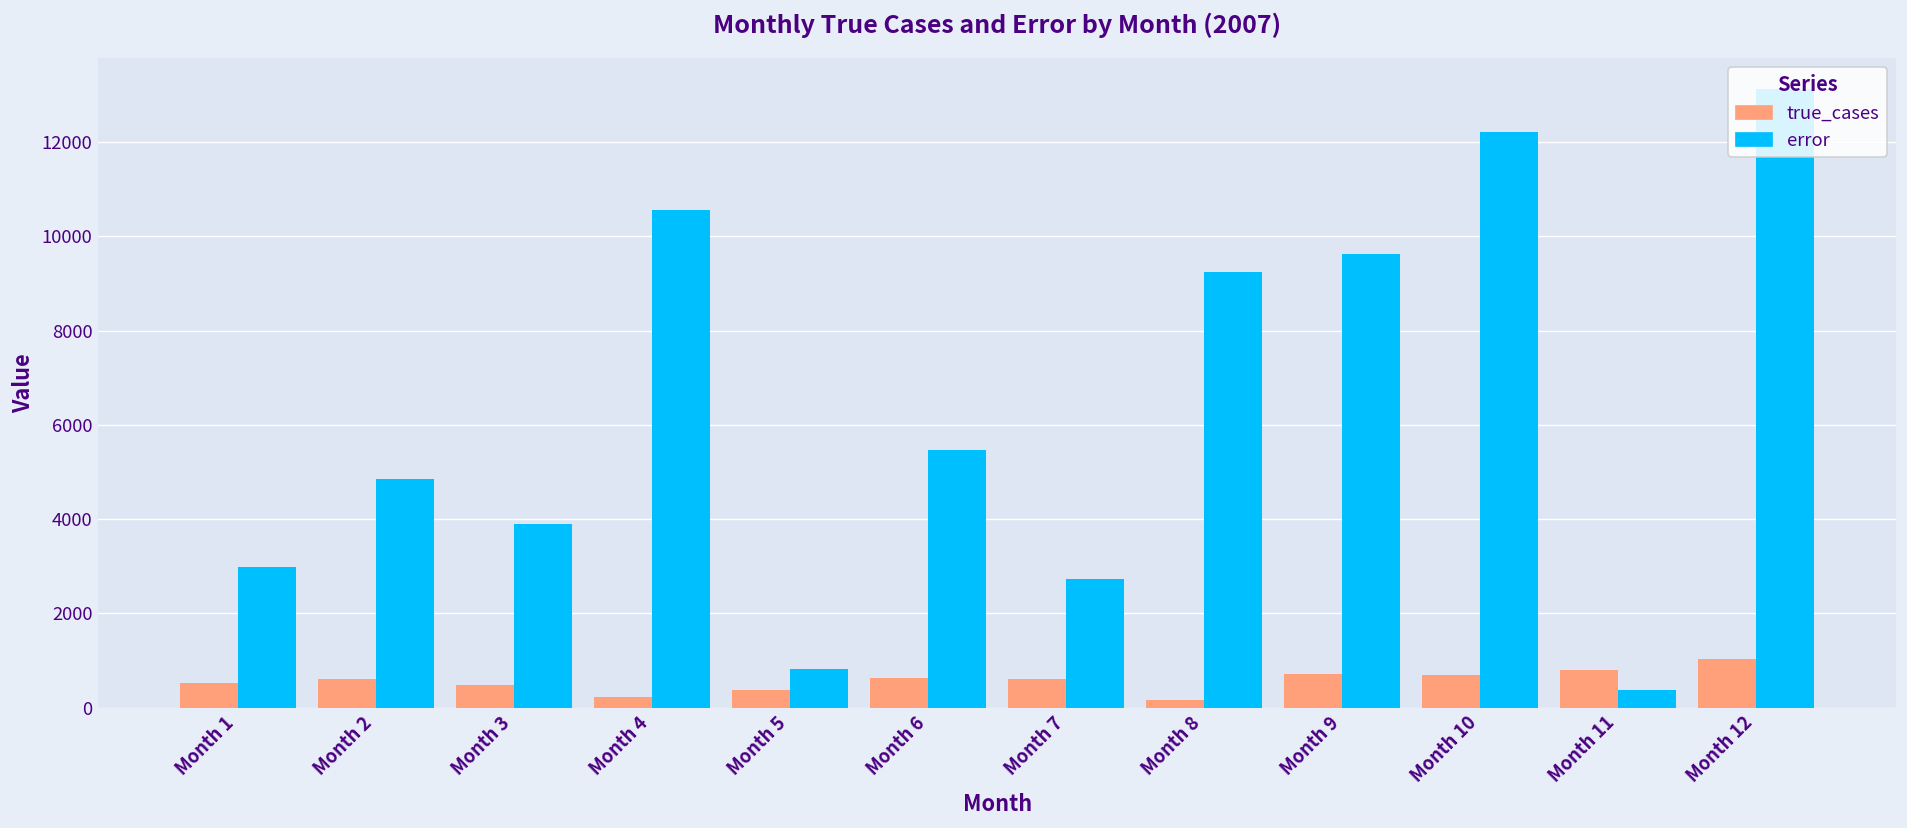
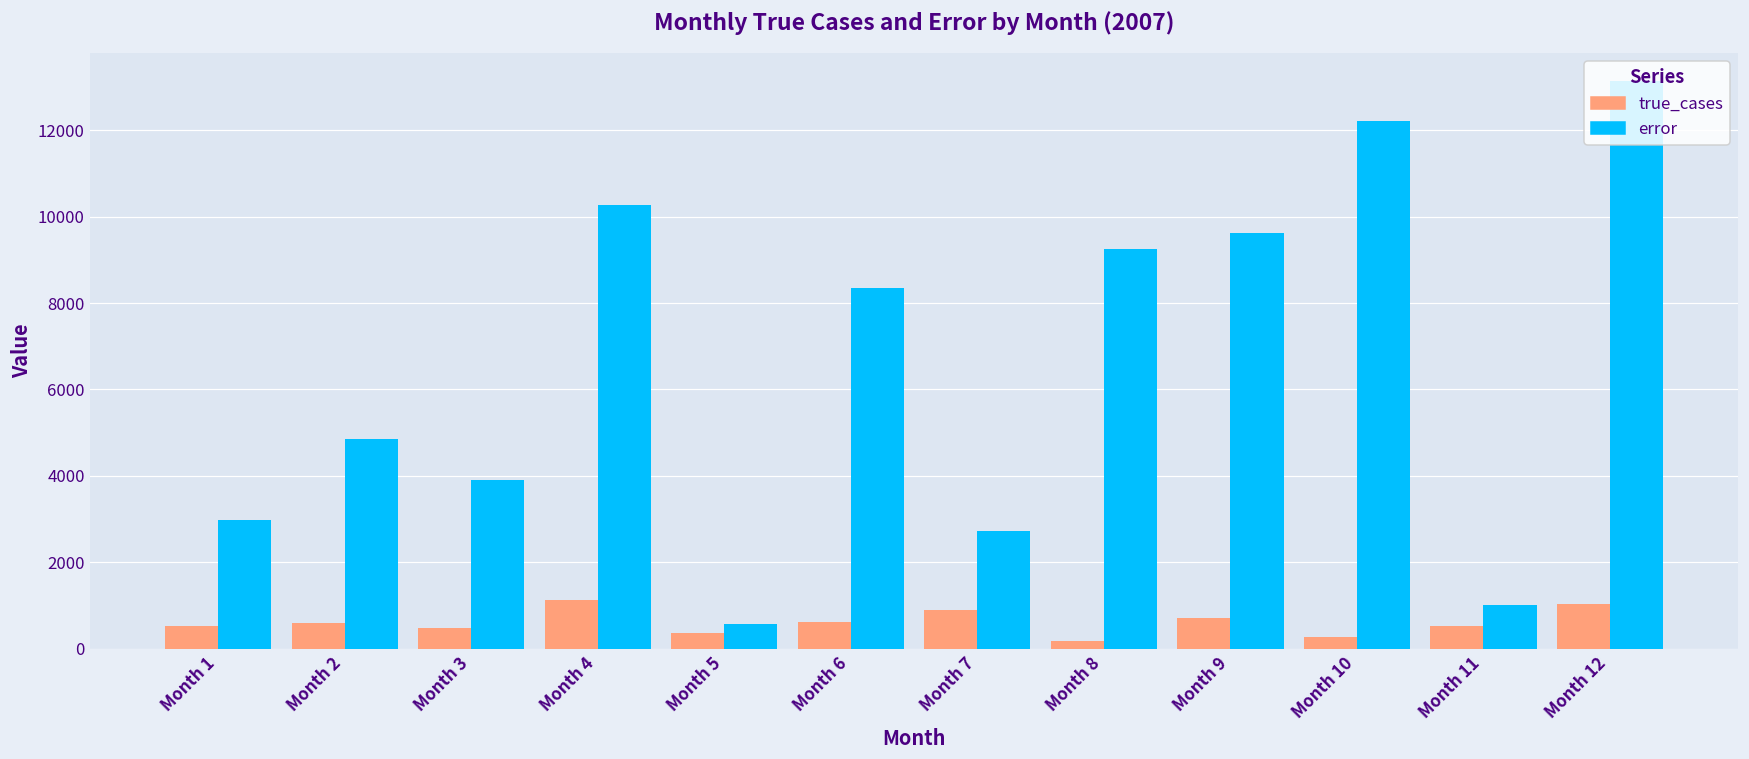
true_cases, Month 4: 200 -> 1100
error, Month 4: 10600 -> 10300
error, Month 5: 800 -> 600
error, Month 6: 5500 -> 8300
true_cases, Month 7: 600 -> 900
true_cases, Month 10: 700 -> 300
true_cases, Month 11: 800 -> 500
error, Month 11: 400 -> 1000
